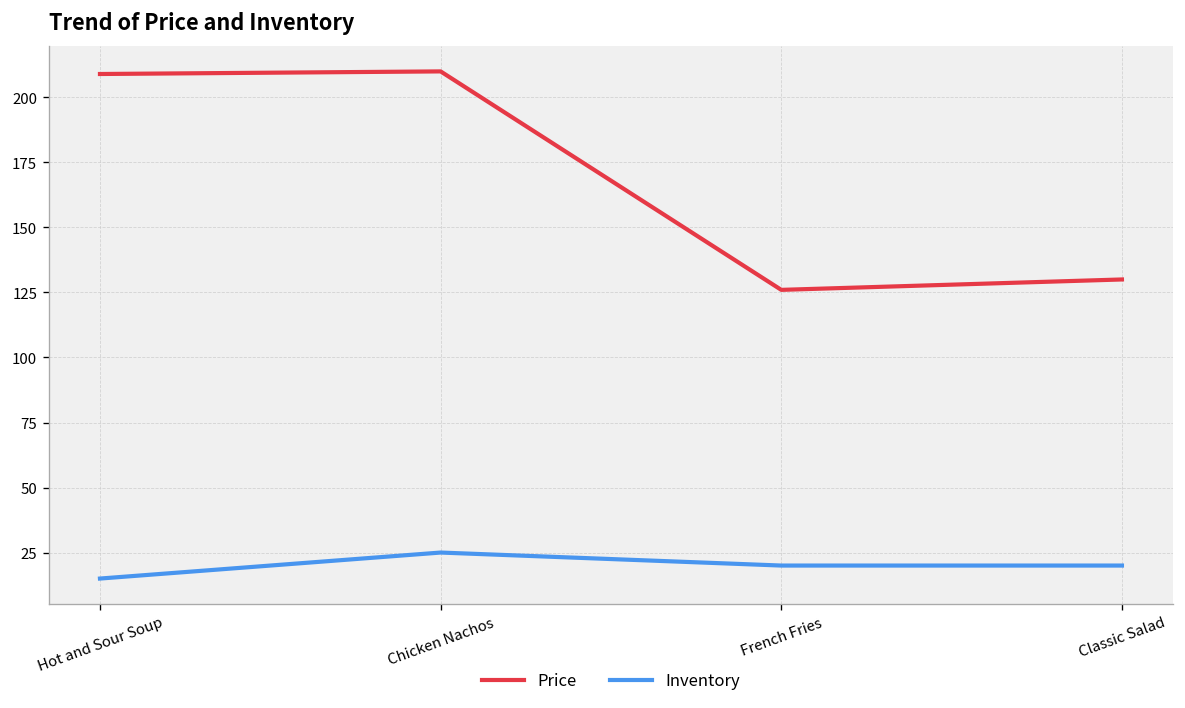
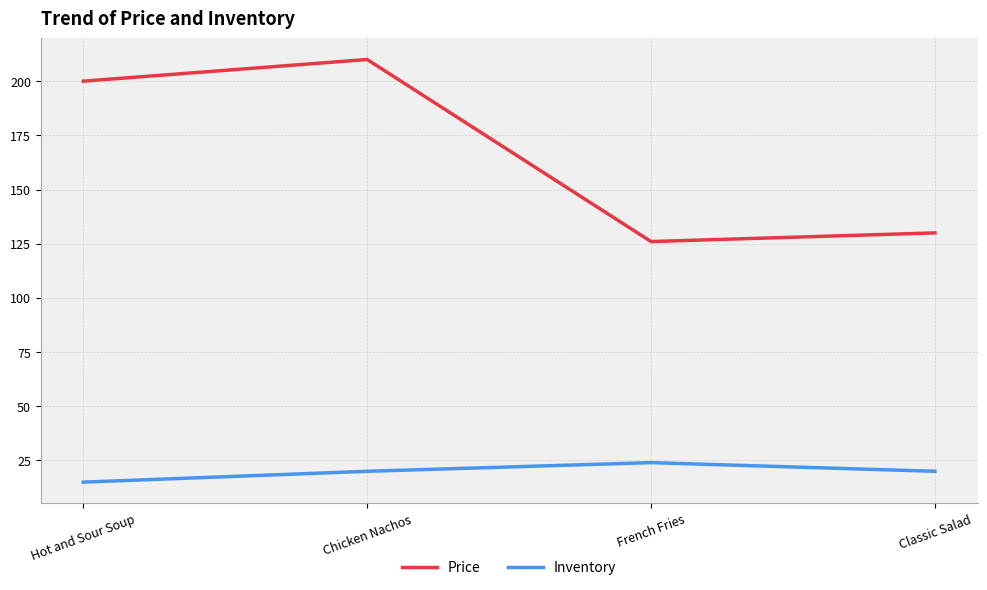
Price, Hot and Sour Soup: 209 -> 200
Inventory, Chicken Nachos: 25 -> 20
Inventory, French Fries: 20 -> 24
